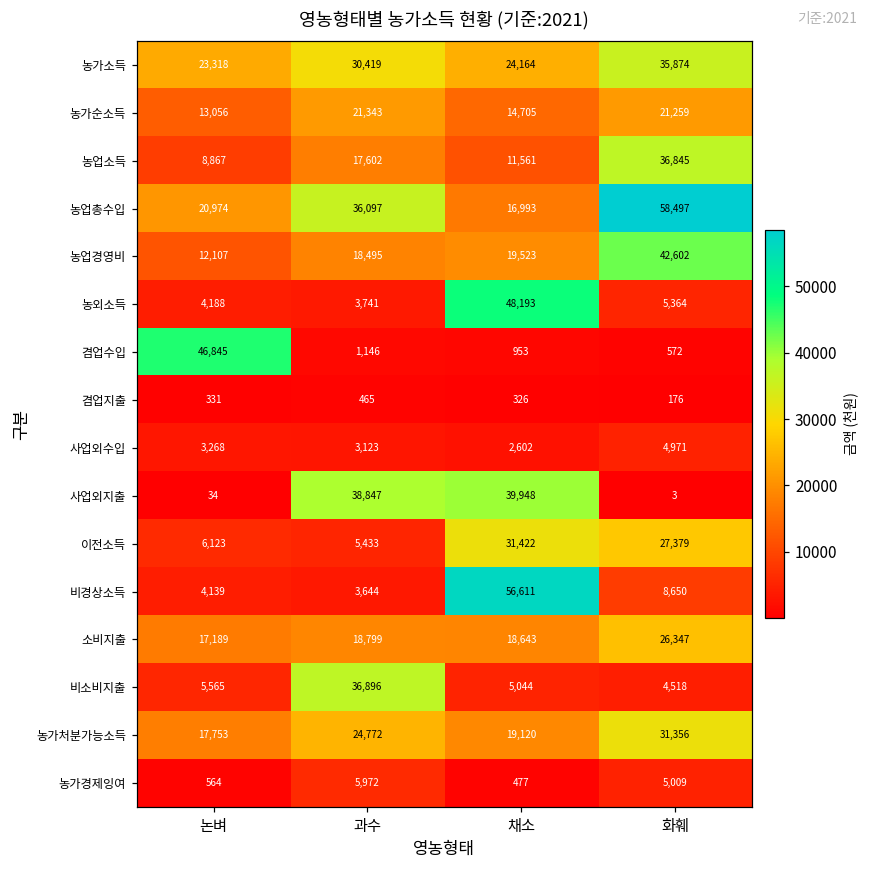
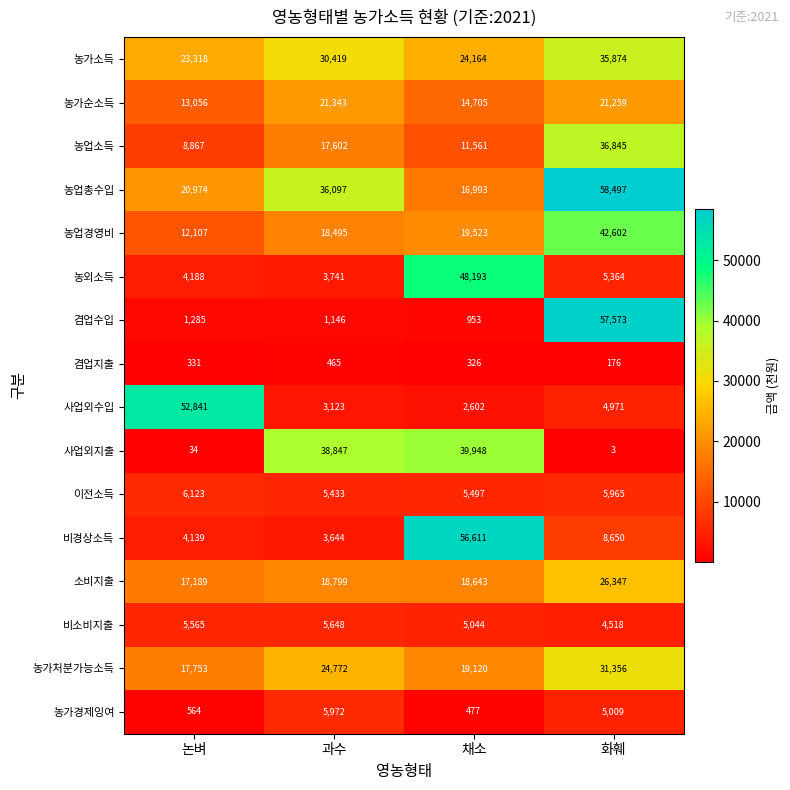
겸업수입, 논벼: 46,845 -> 1,285
겸업수입, 화훼: 572 -> 57,573
사업외수입, 논벼: 3,268 -> 52,841
이전소득, 채소: 31,422 -> 5,497
이전소득, 화훼: 27,379 -> 5,965
비소비지출, 과수: 36,896 -> 5,648
